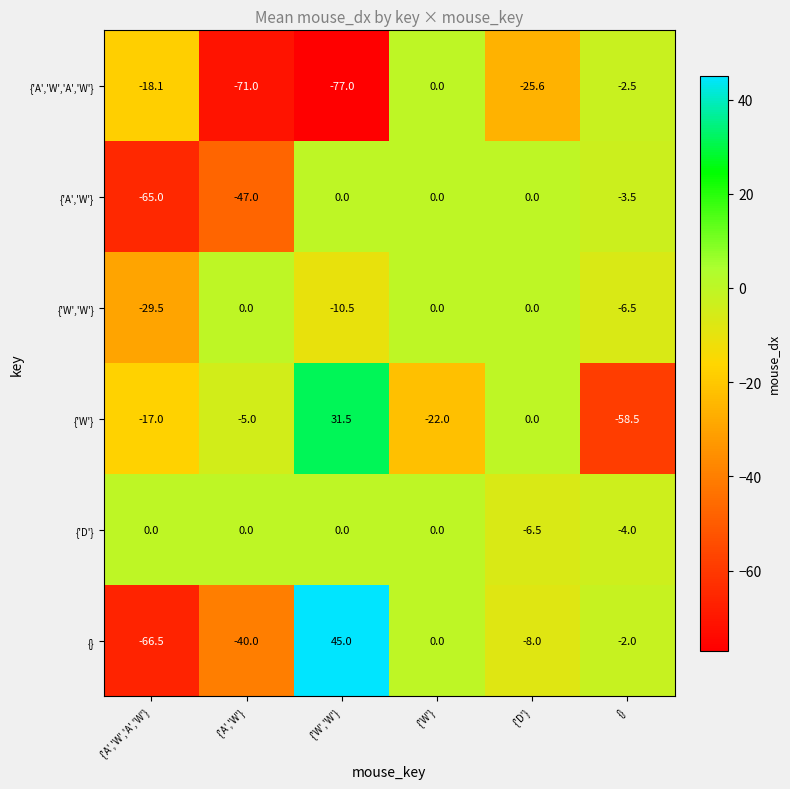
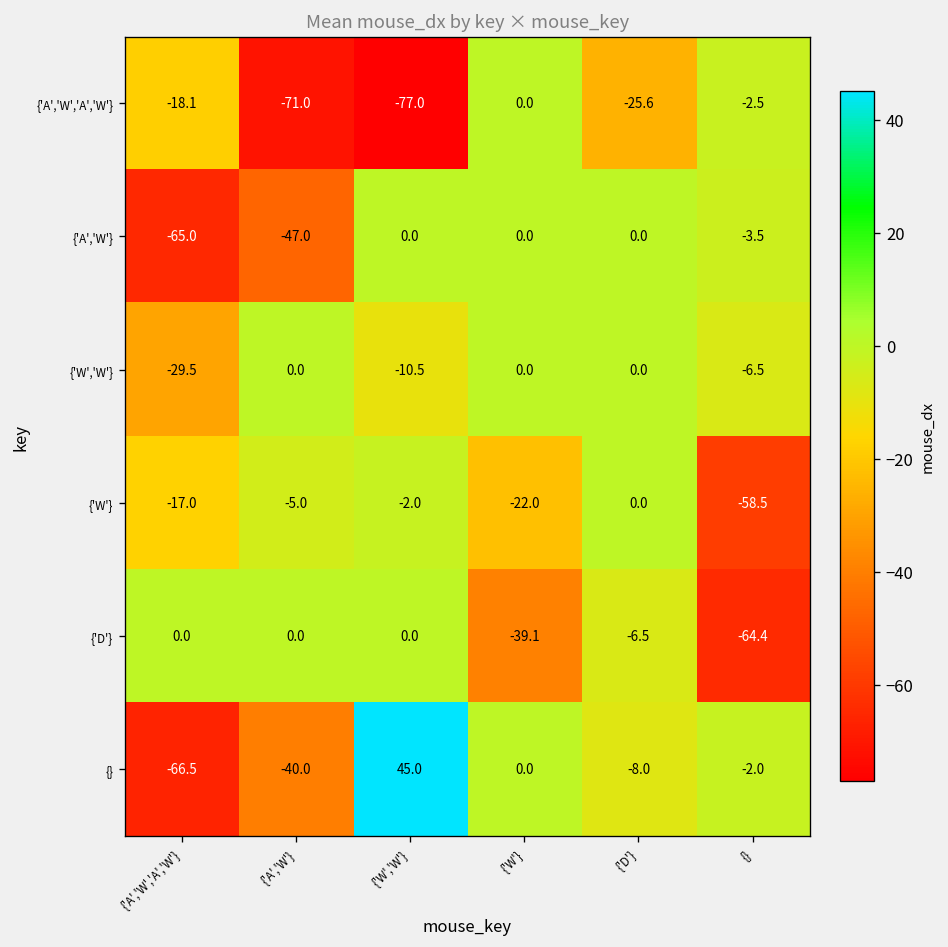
{'W'}, {'W','W'}: 31.5 -> -2.0
{'D'}, {'W'}: 0.0 -> -39.1
{'D'}, {}: -4.0 -> -64.4
